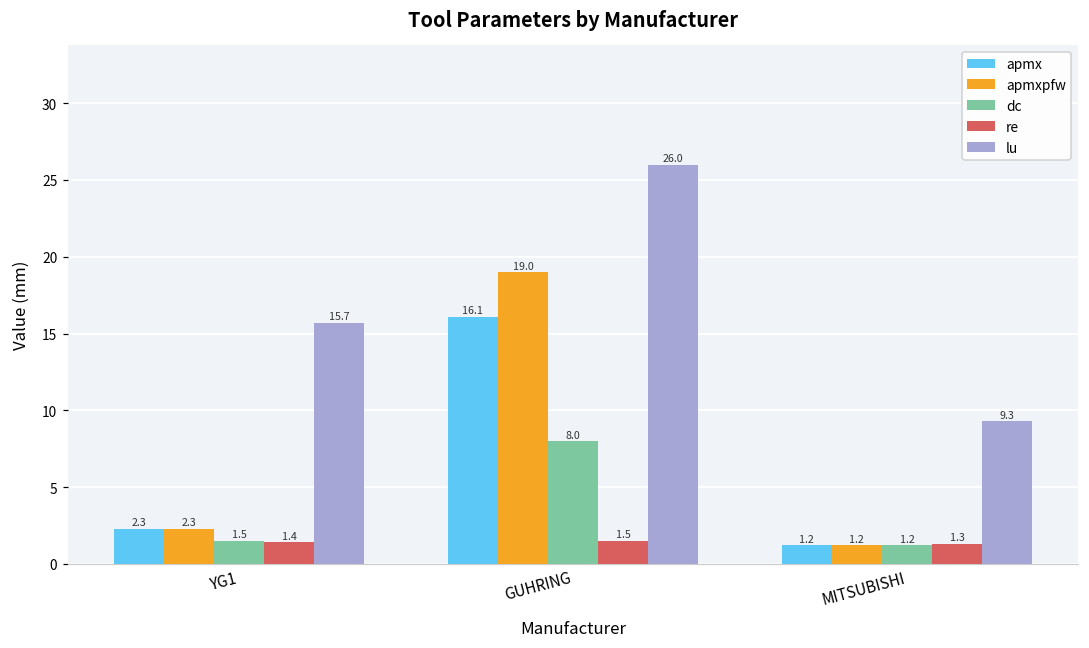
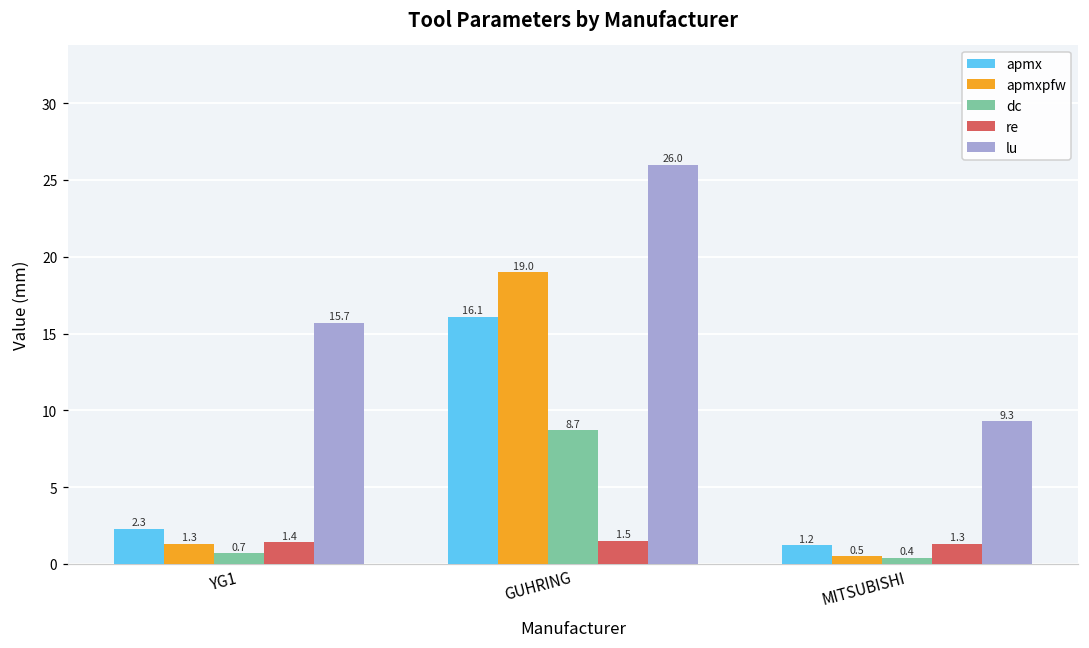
apmxpfw, YG1: 2.3 -> 1.3
dc, YG1: 1.5 -> 0.7
dc, GUHRING: 8.0 -> 8.7
apmxpfw, MITSUBISHI: 1.2 -> 0.5
dc, MITSUBISHI: 1.2 -> 0.4
